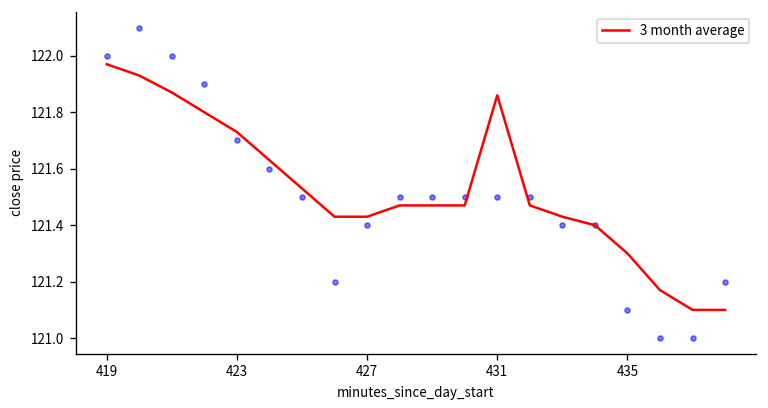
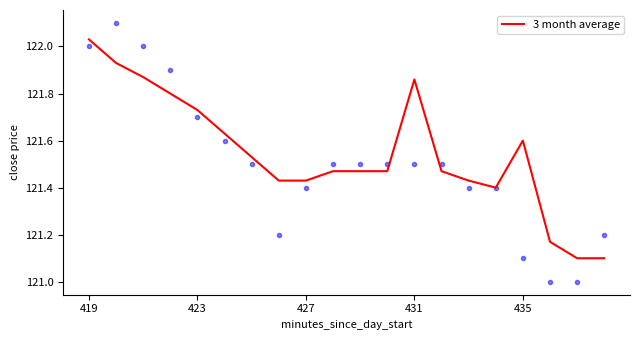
3 month average, 419: 121.97 -> 122.03
3 month average, 435: 121.3 -> 121.6
